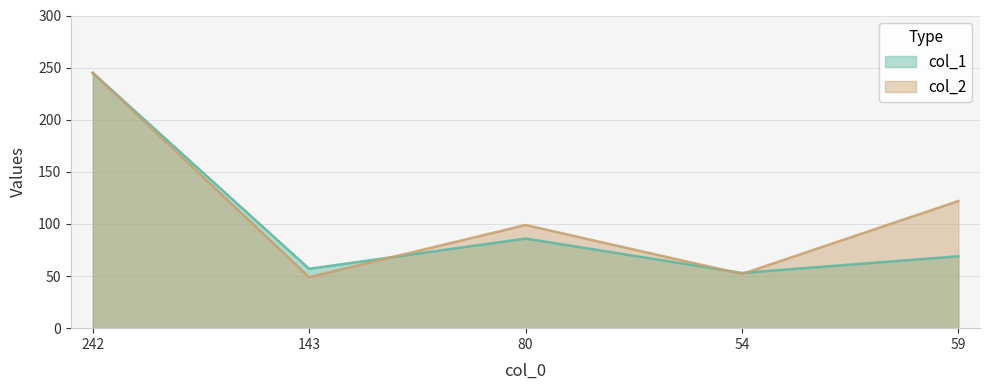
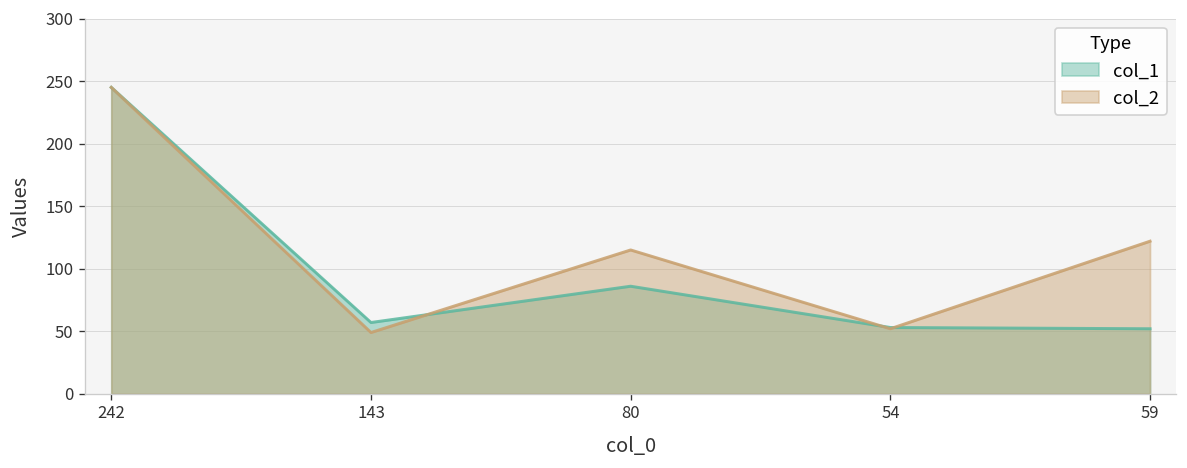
col_2, 80: 99 -> 115
col_1, 59: 69 -> 52
